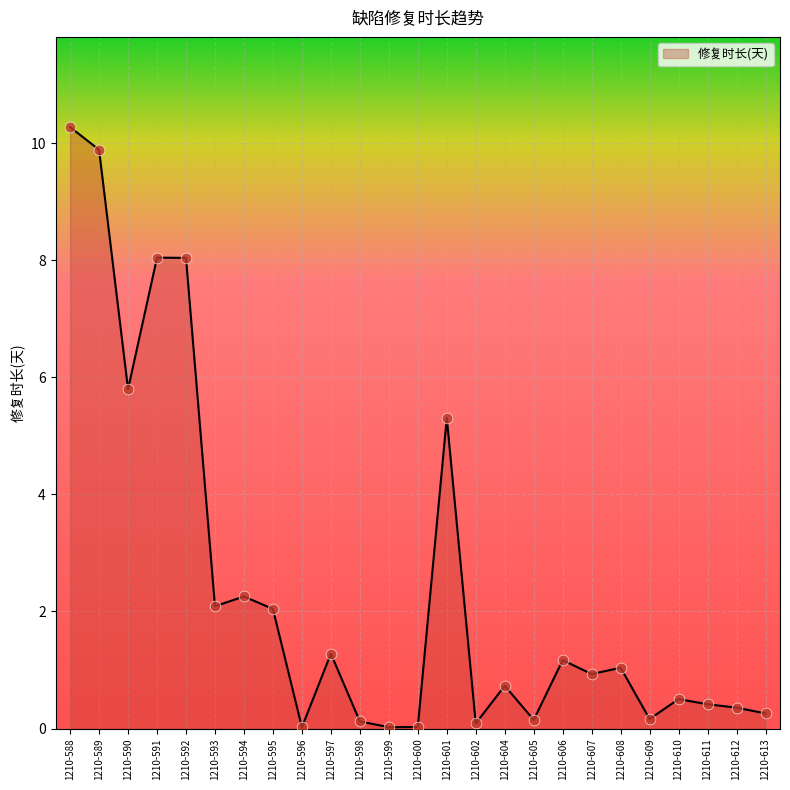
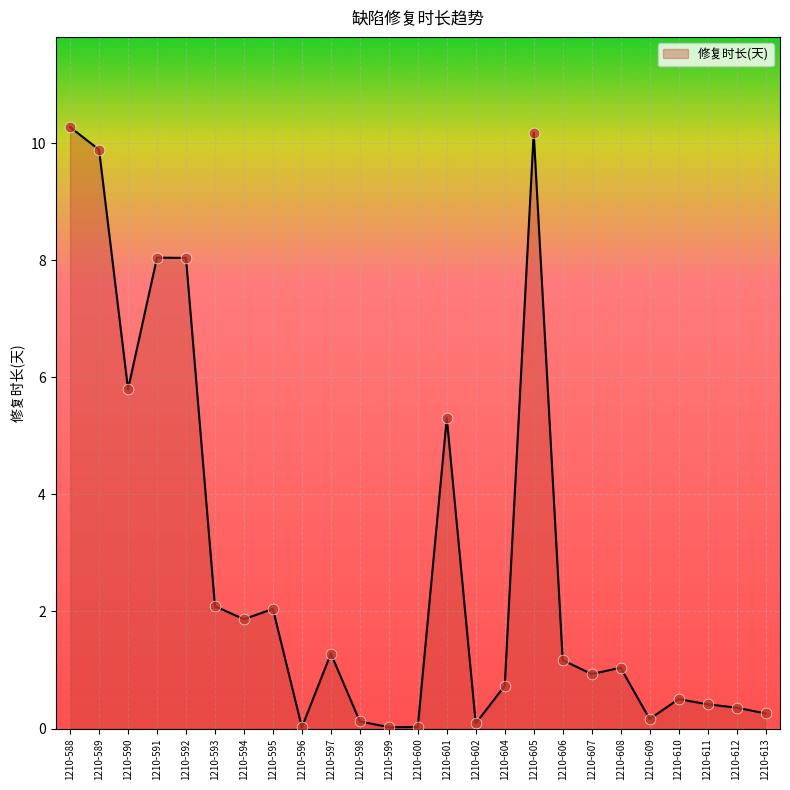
1210-594: 2.3 -> 1.9
1210-605: 0.1 -> 10.2
